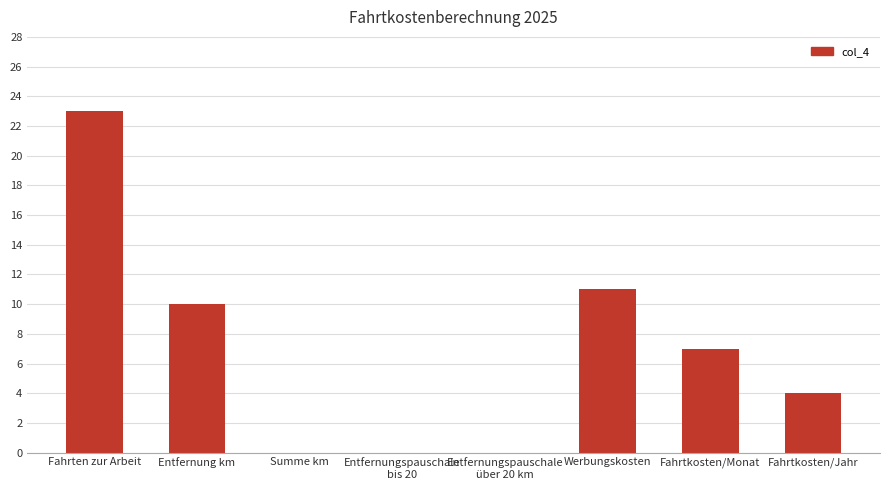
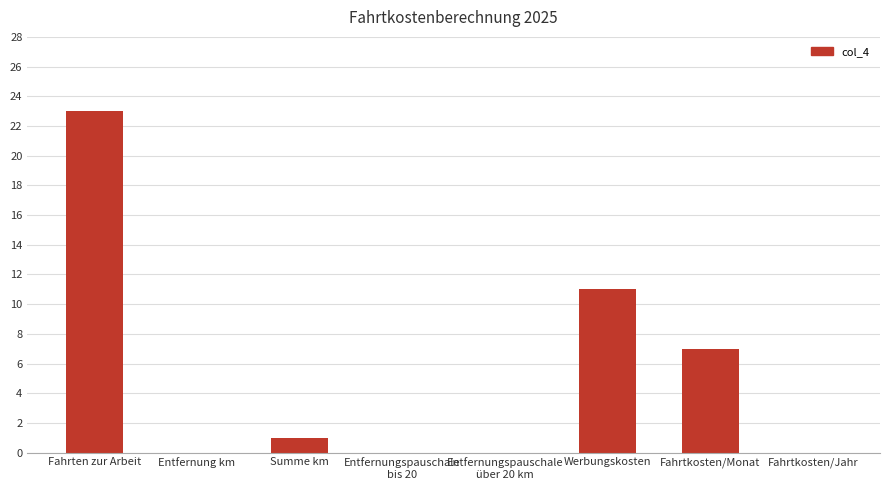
Entfernung km: 10 -> 0
Summe km: 0 -> 1
Fahrtkosten/Jahr: 4 -> 0
